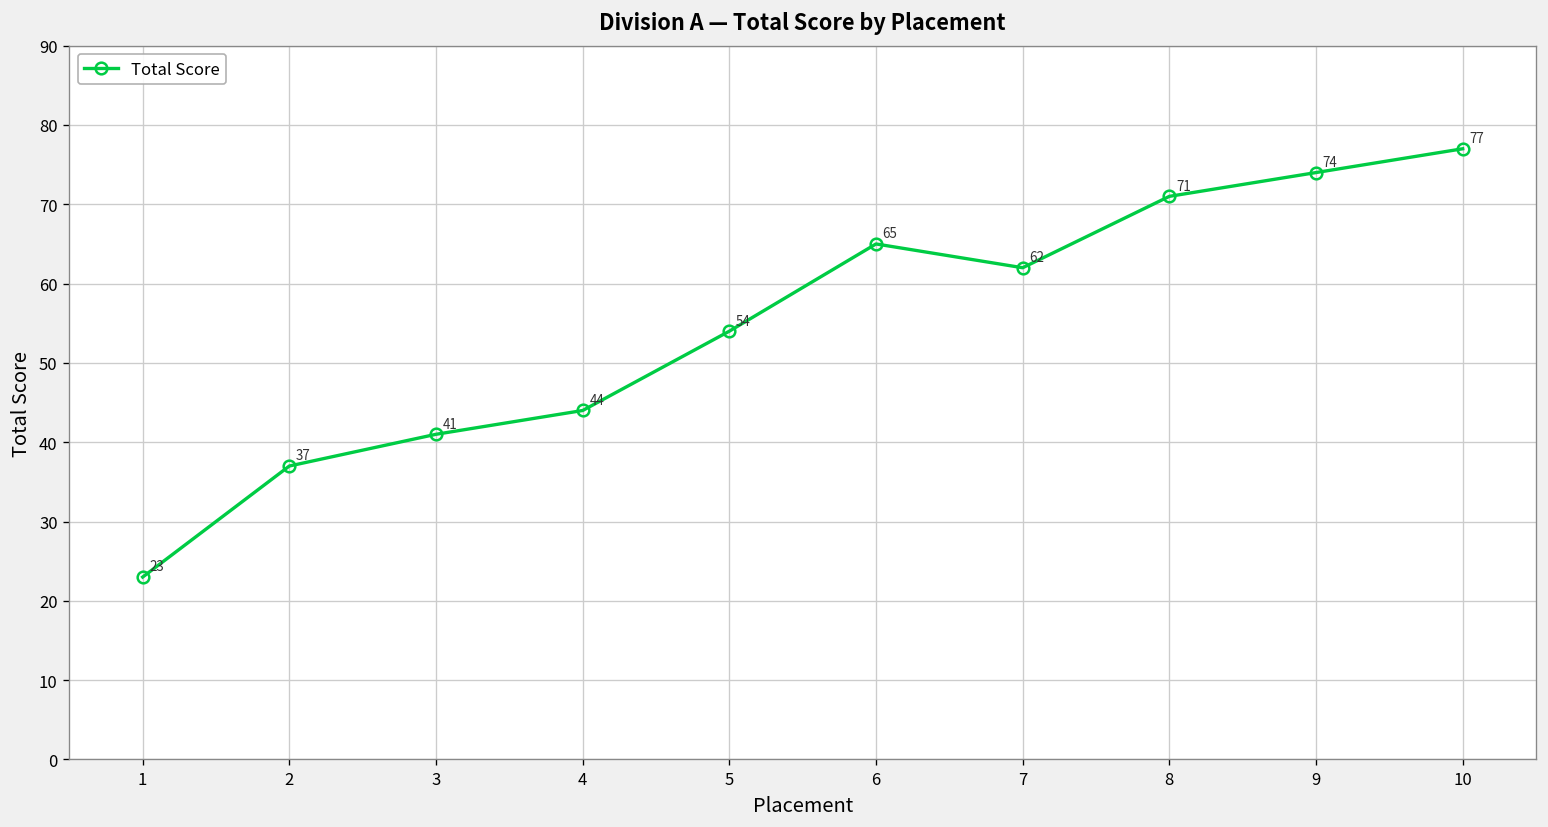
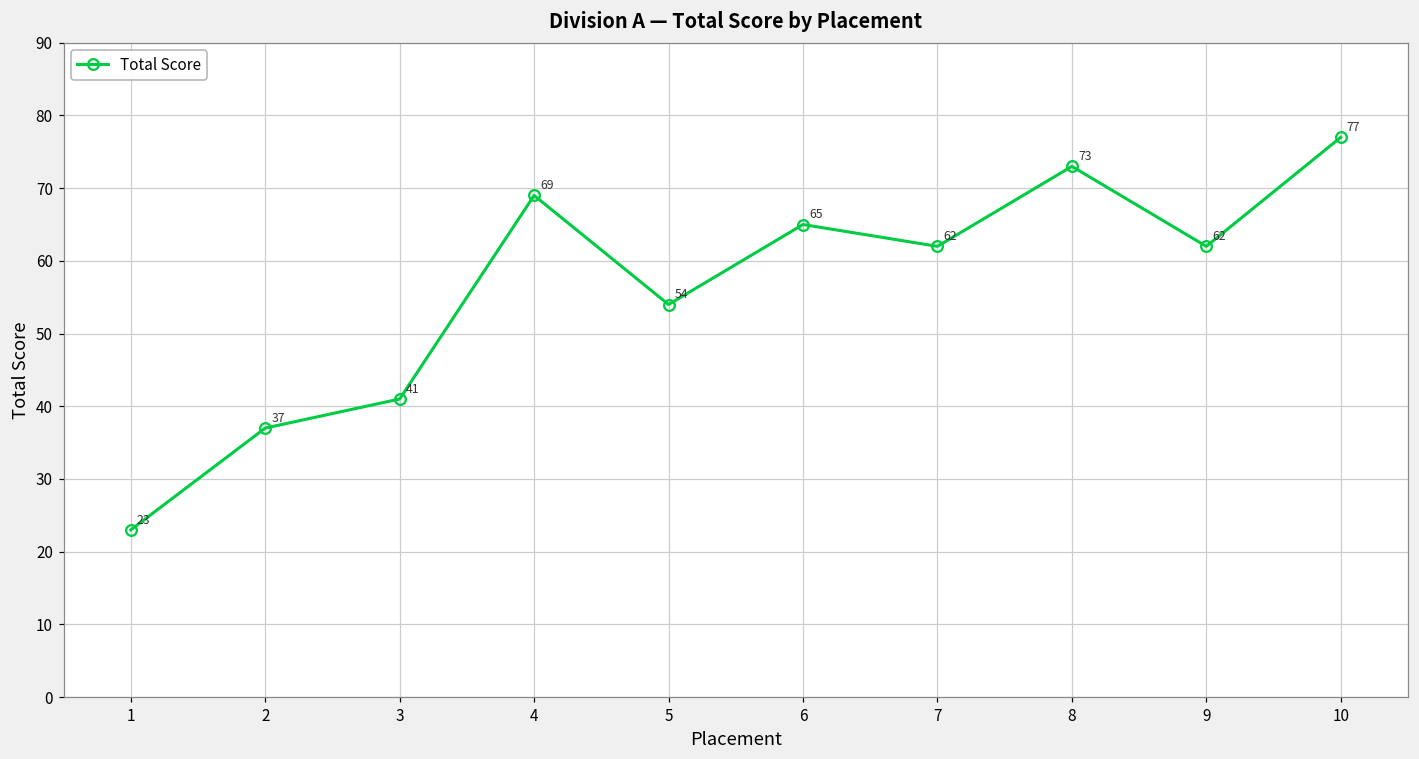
4: 44 -> 69
8: 71 -> 73
9: 74 -> 62
